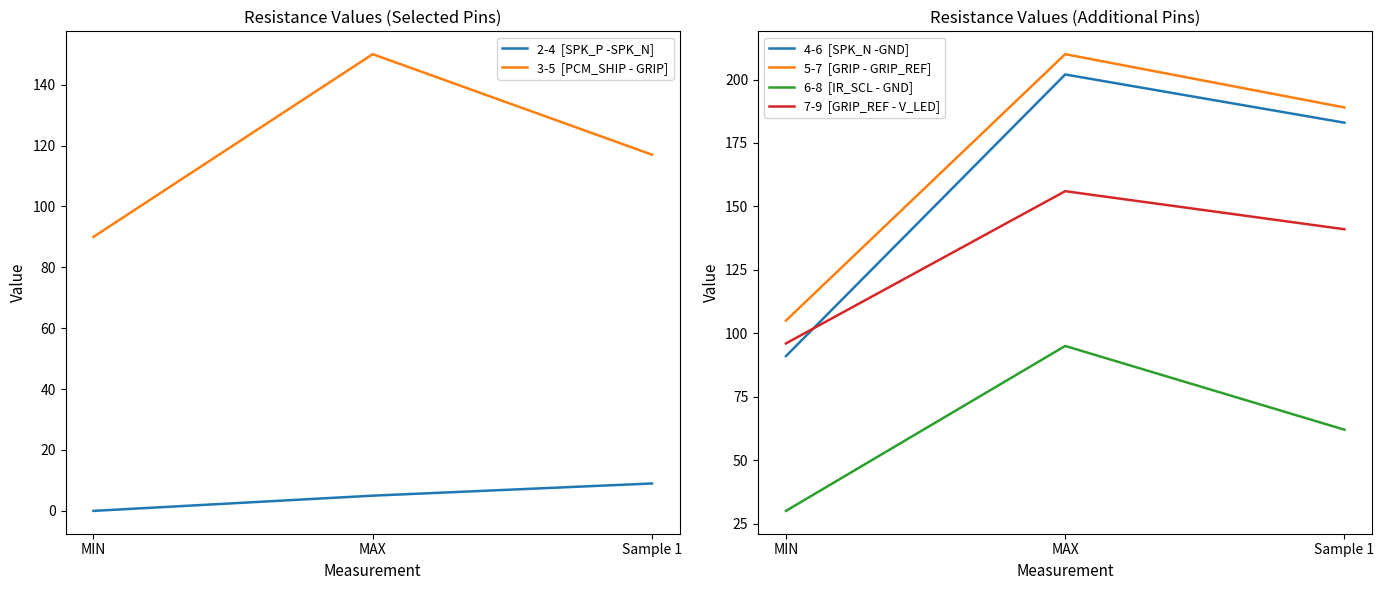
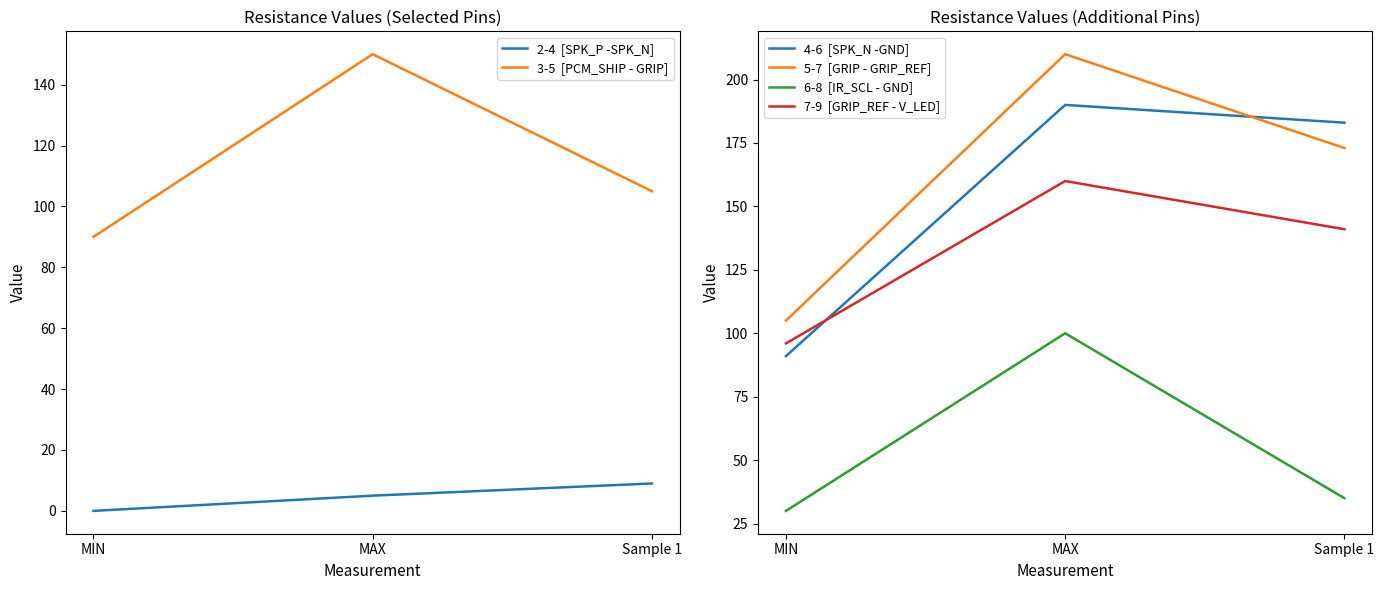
Resistance Values (Selected Pins), 3-5 [PCM_SHIP - GRIP], Sample 1: 117 -> 105
Resistance Values (Additional Pins), 4-6 [SPK_N -GND], MAX: 202 -> 190
Resistance Values (Additional Pins), 6-8 [IR_SCL - GND], MAX: 95 -> 100
Resistance Values (Additional Pins), 7-9 [GRIP_REF - V_LED], MAX: 156 -> 160
Resistance Values (Additional Pins), 5-7 [GRIP - GRIP_REF], Sample 1: 189 -> 173
Resistance Values (Additional Pins), 6-8 [IR_SCL - GND], Sample 1: 62 -> 35
